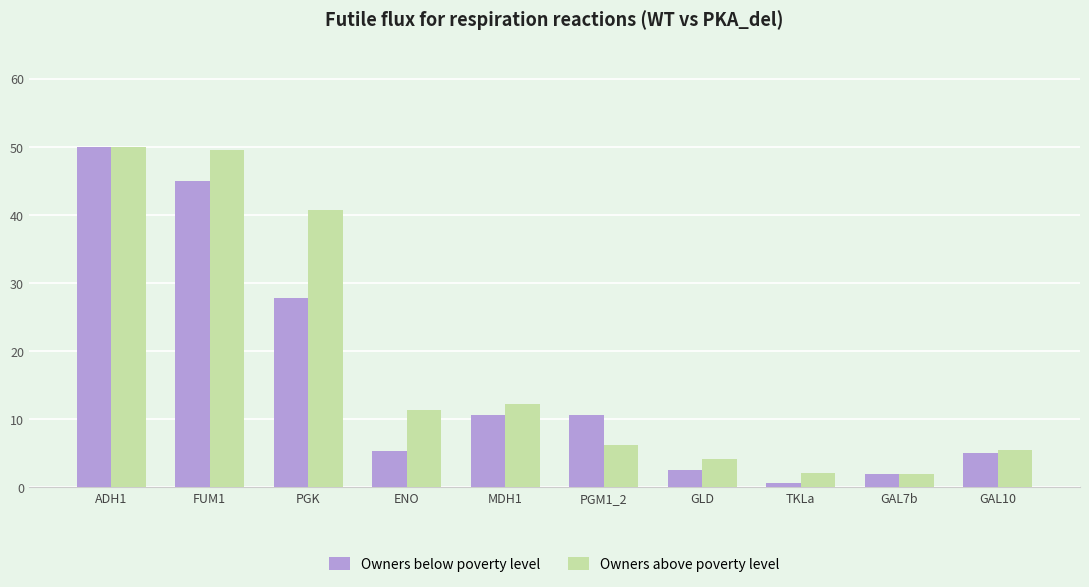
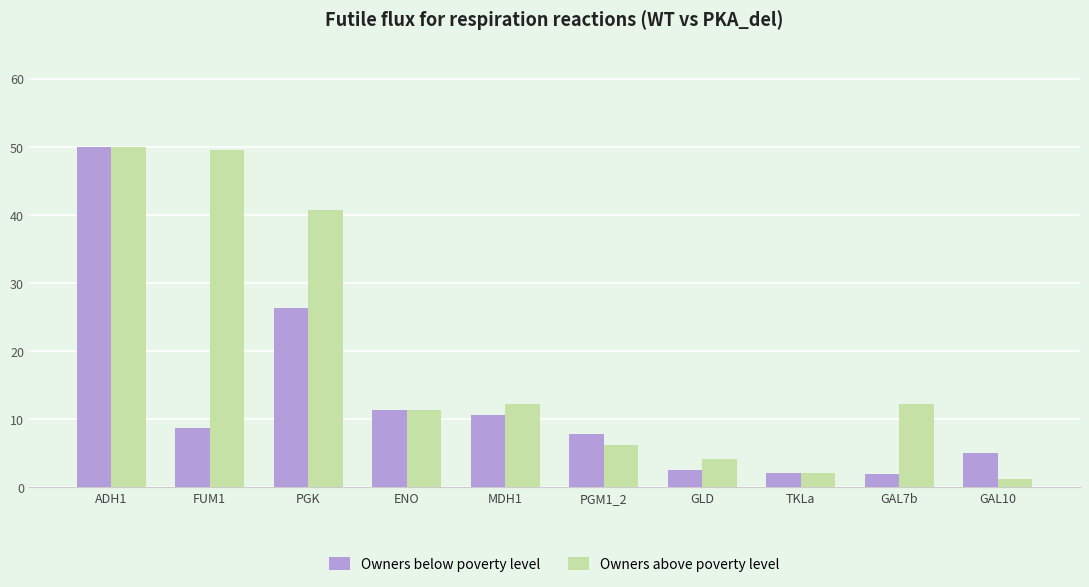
Owners below poverty level, FUM1: 45 -> 9
Owners below poverty level, PGK: 28 -> 26
Owners below poverty level, ENO: 5 -> 11
Owners below poverty level, PGM1_2: 11 -> 8
Owners below poverty level, TKLa: 1 -> 2
Owners above poverty level, GAL7b: 2 -> 12
Owners above poverty level, GAL10: 6 -> 1
